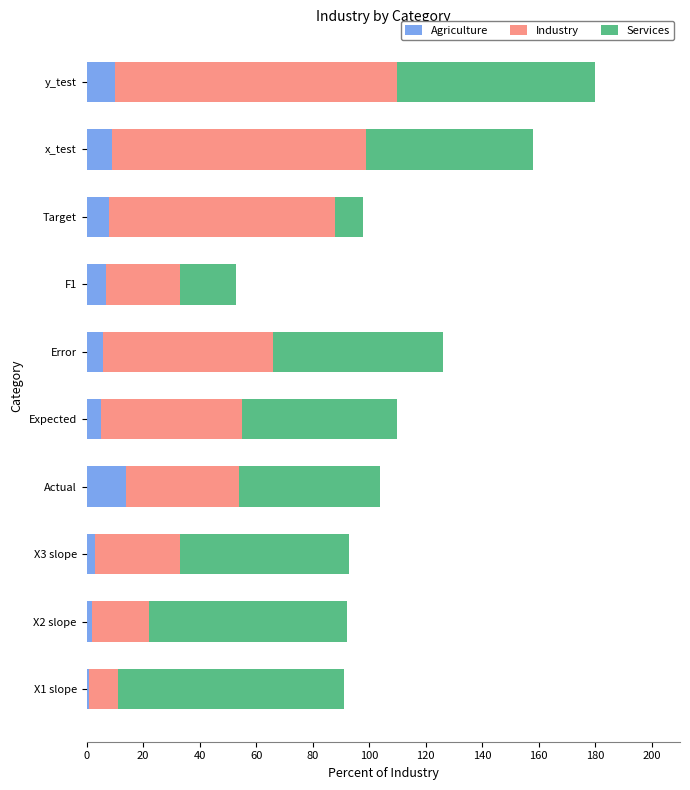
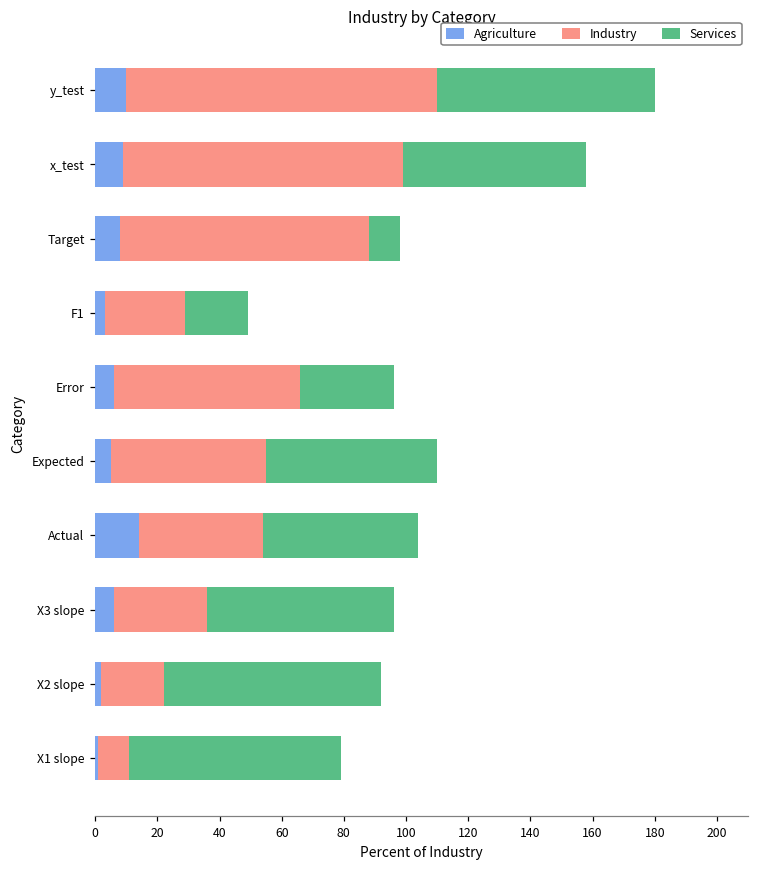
Agriculture, F1: 7 -> 3
Services, Error: 60 -> 30
Agriculture, X3 slope: 3 -> 6
Services, X1 slope: 80 -> 68
